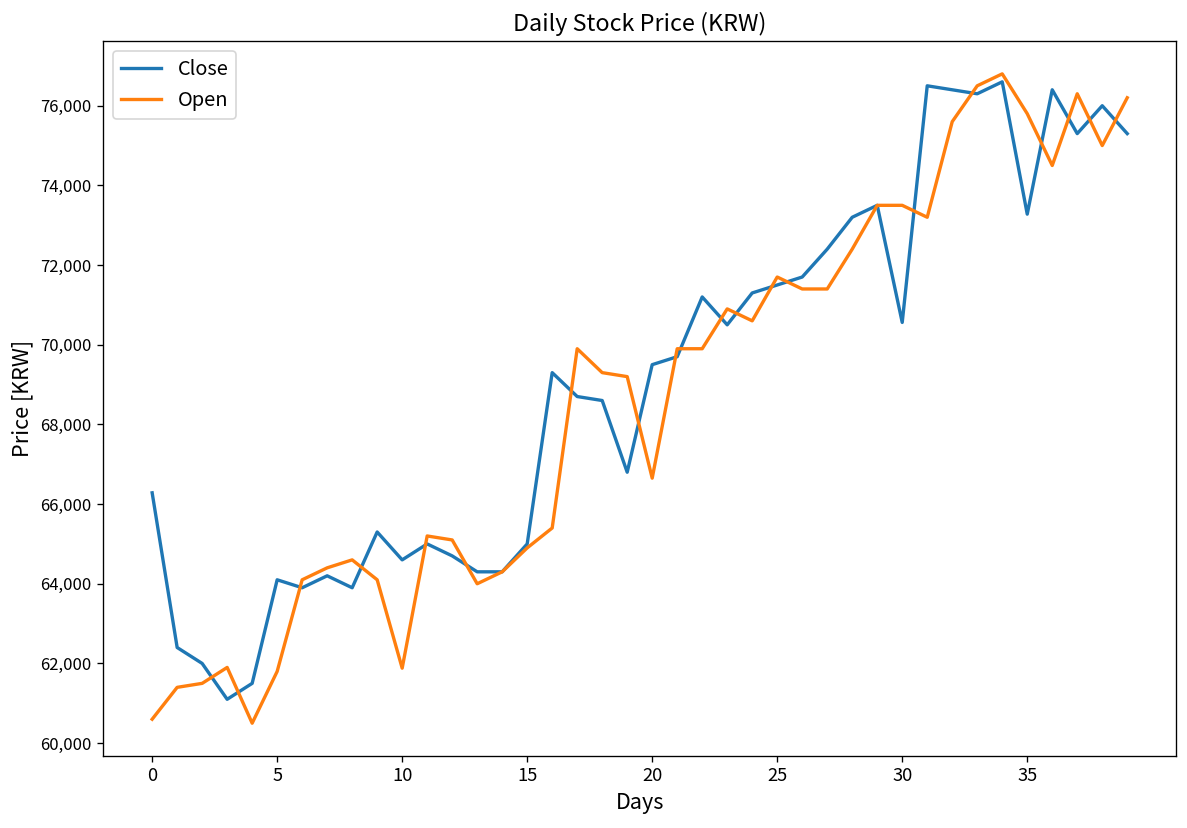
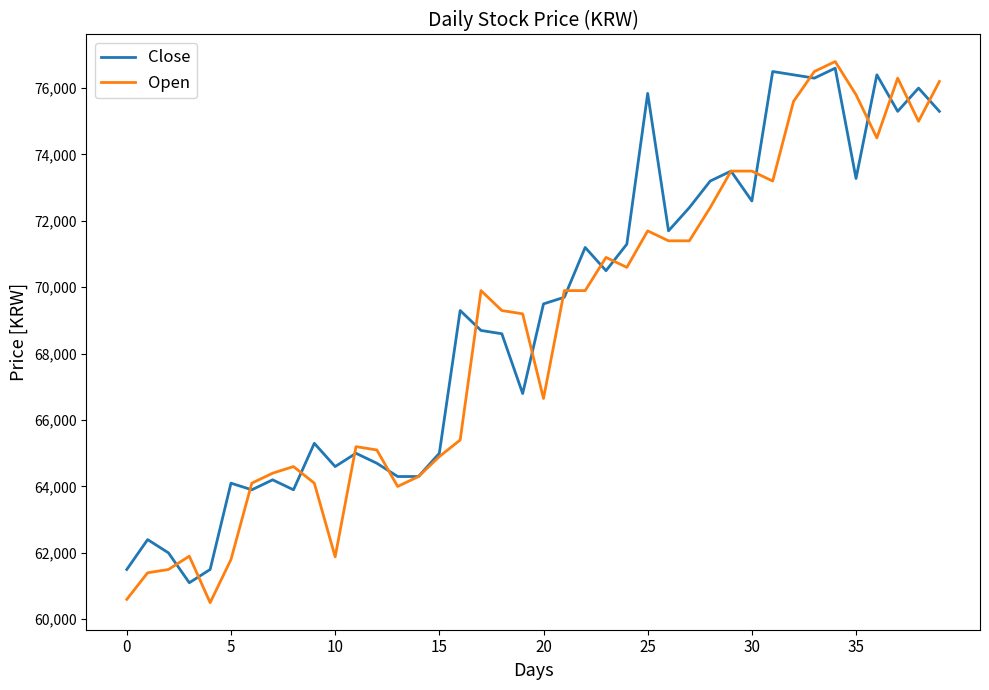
Close, 0: 66,300 -> 61,500
Close, 25: 71,500 -> 75,800
Close, 30: 70,600 -> 72,600
